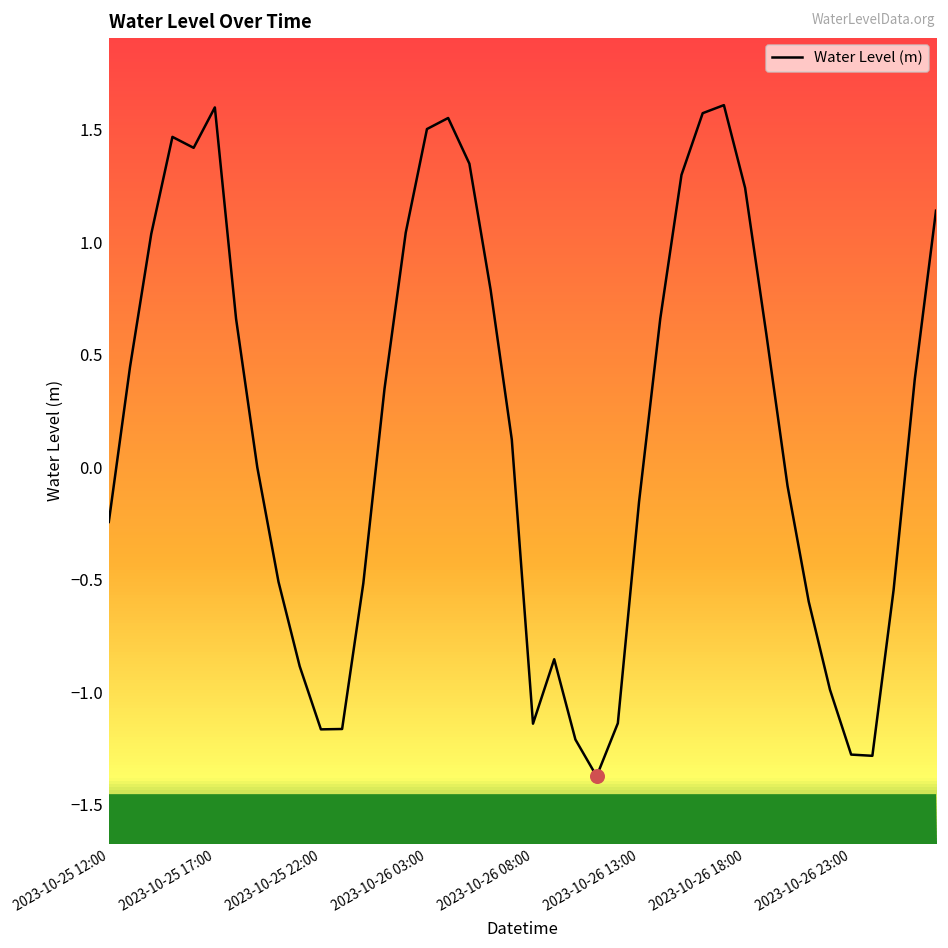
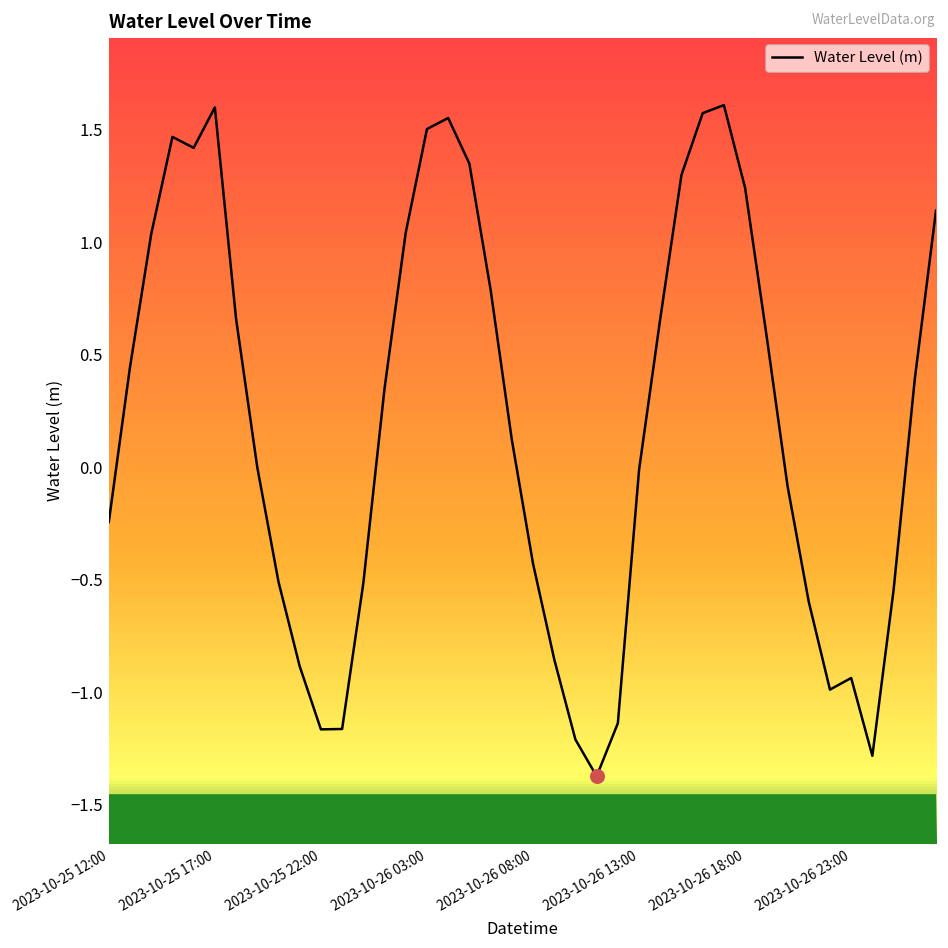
Water Level (m), 2023-10-26 08:00: -1.14 -> -0.43
Water Level (m), 2023-10-26 13:00: -0.15 -> -0.01
Water Level (m), 2023-10-26 23:00: -1.28 -> -0.94
